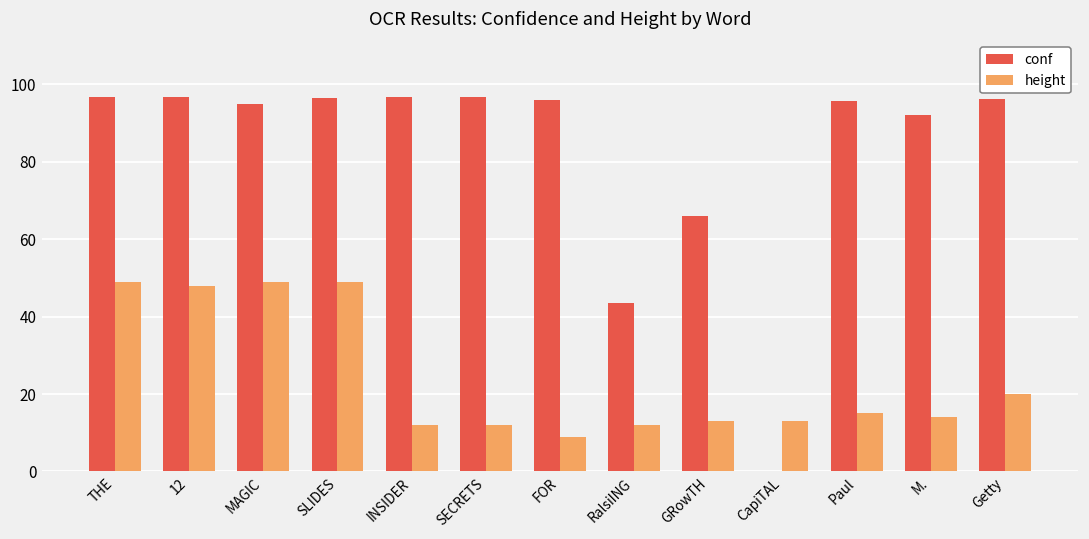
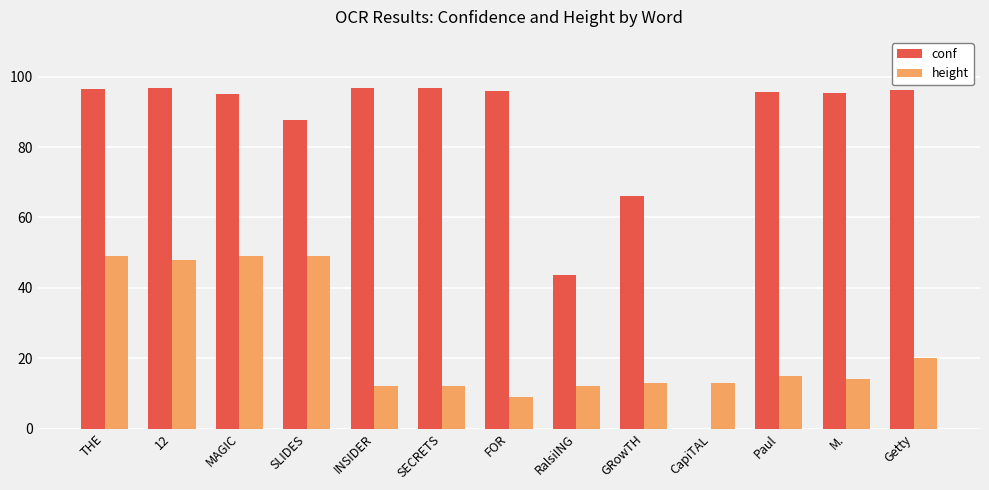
conf, SLIDES: 97 -> 88
conf, M.: 92 -> 95
